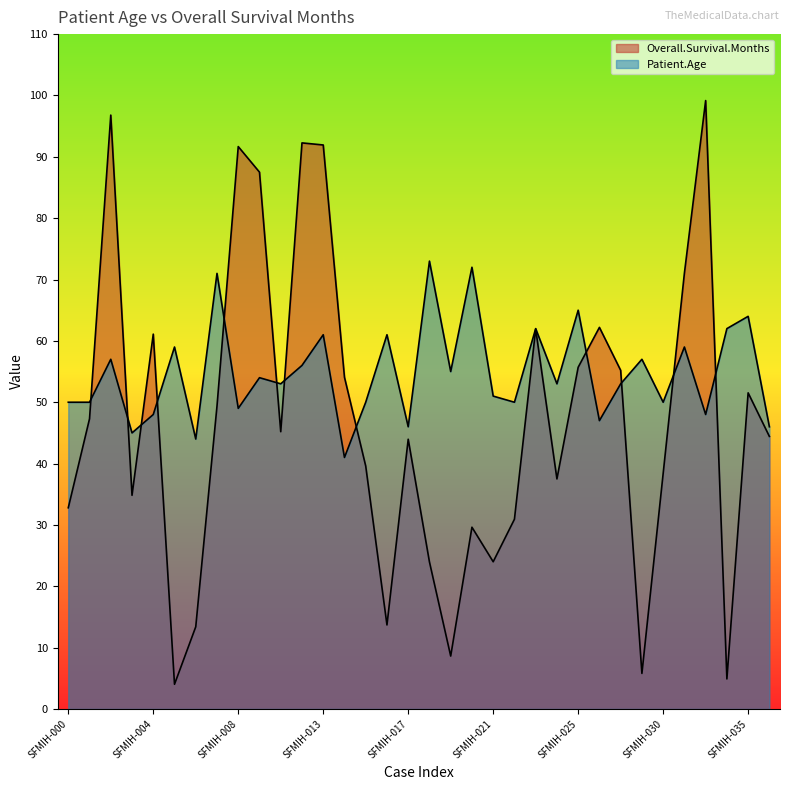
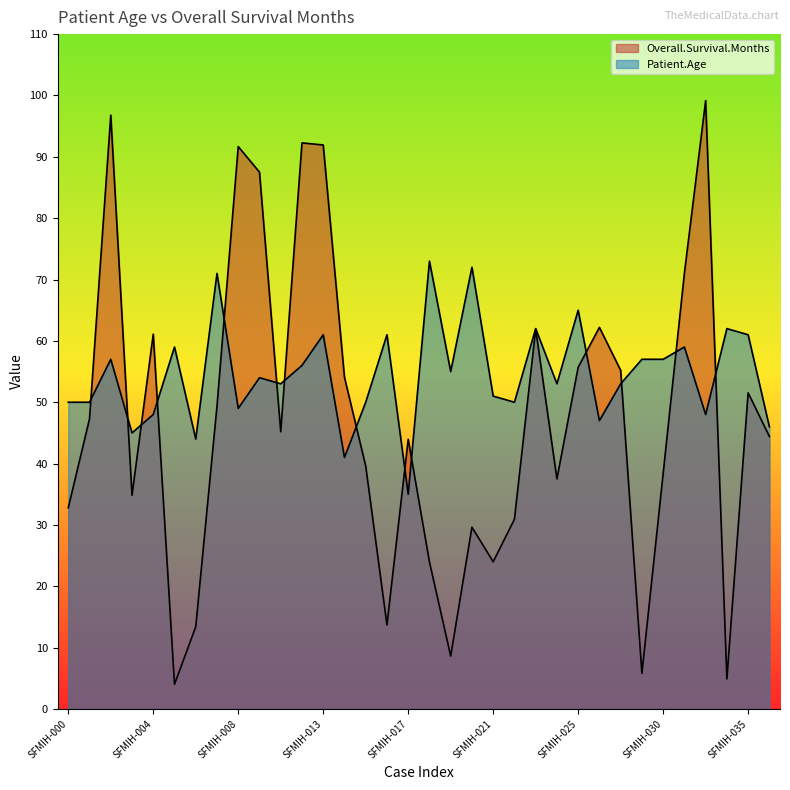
Patient.Age, SFMIH-017: 46 -> 35
Patient.Age, SFMIH-030: 50 -> 57
Patient.Age, SFMIH-035: 64 -> 61
